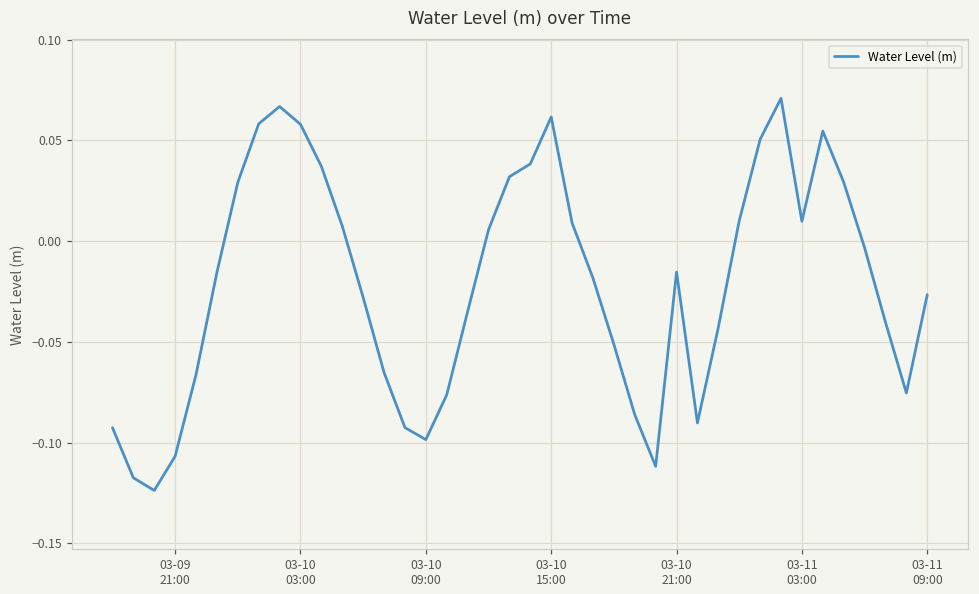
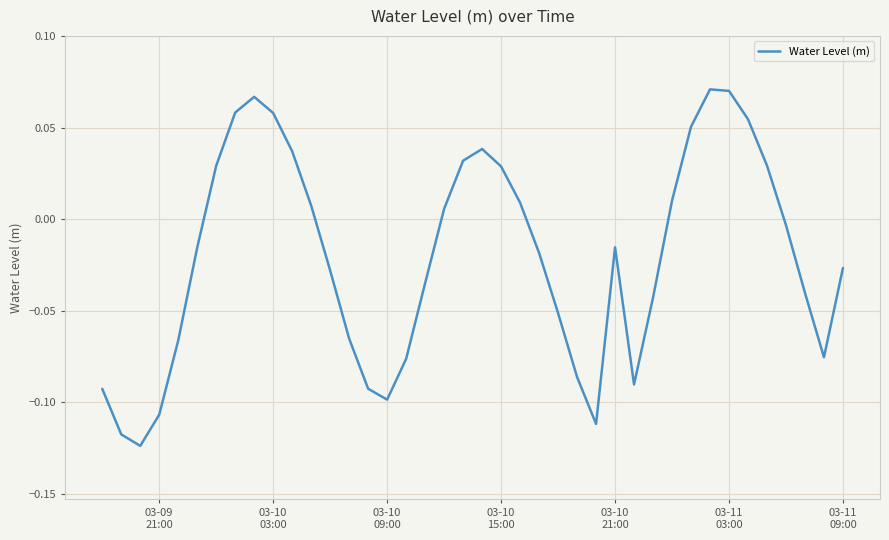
03-10 15:00: 0.062 -> 0.029
03-11 03:00: 0.010 -> 0.070
